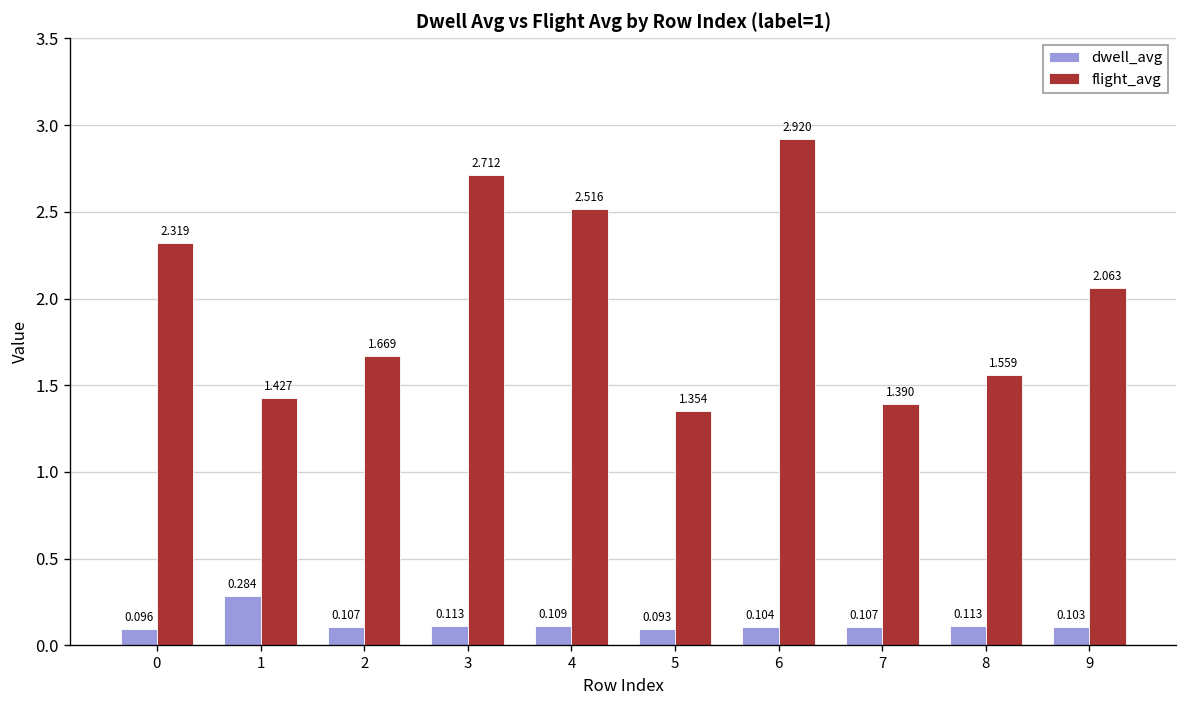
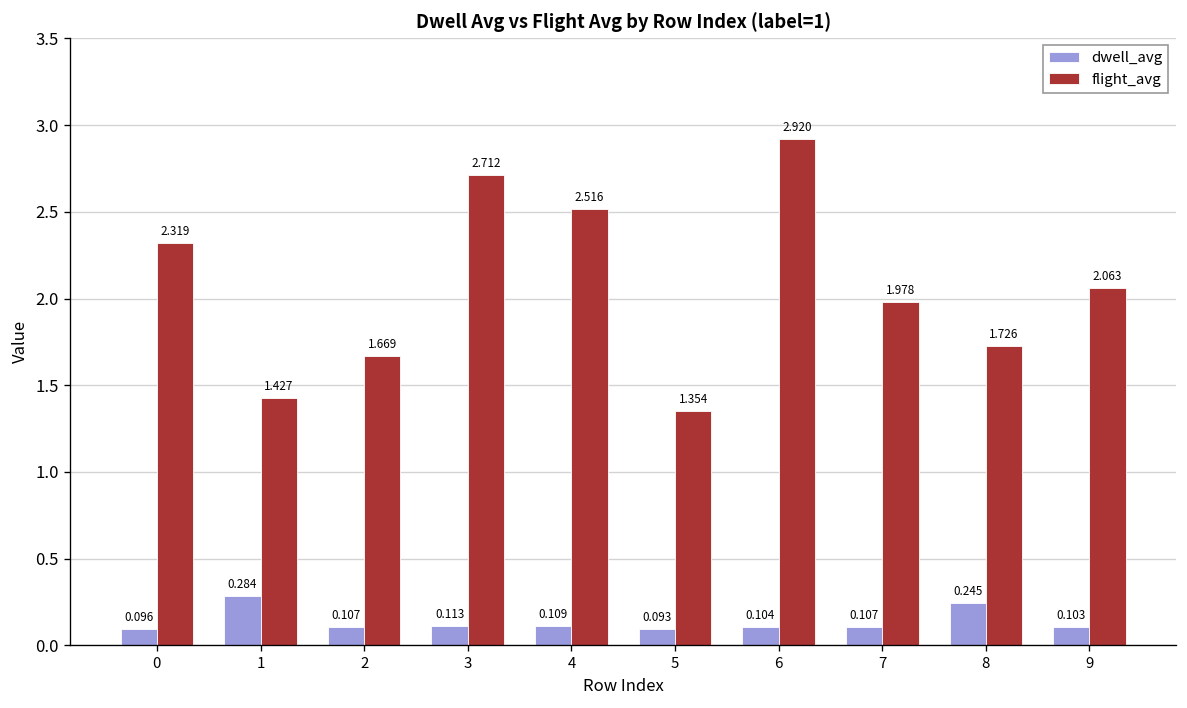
flight_avg, 7: 1.390 -> 1.978
dwell_avg, 8: 0.113 -> 0.245
flight_avg, 8: 1.559 -> 1.726
